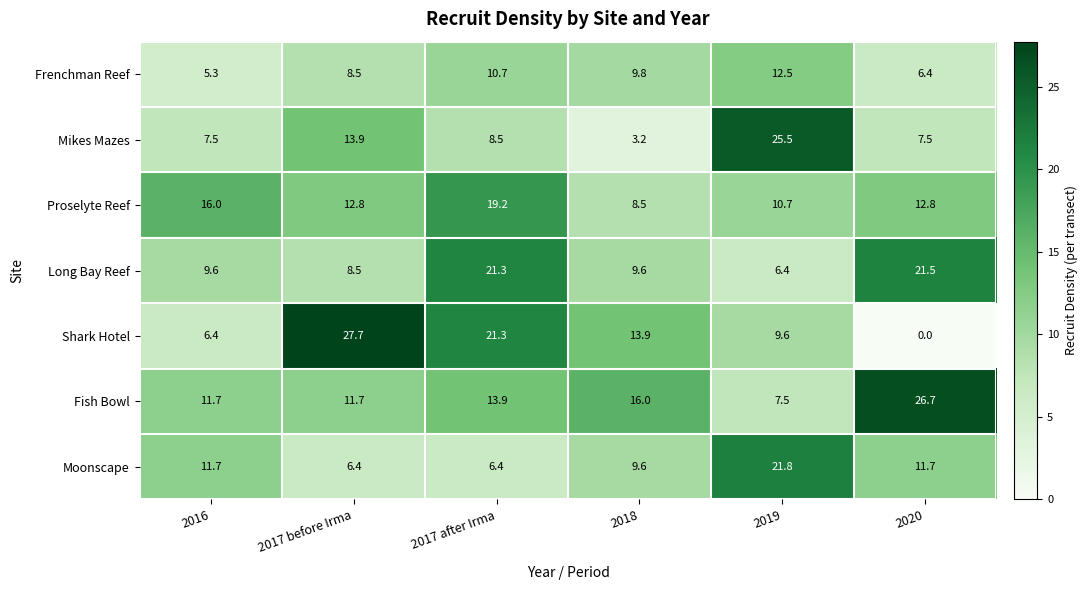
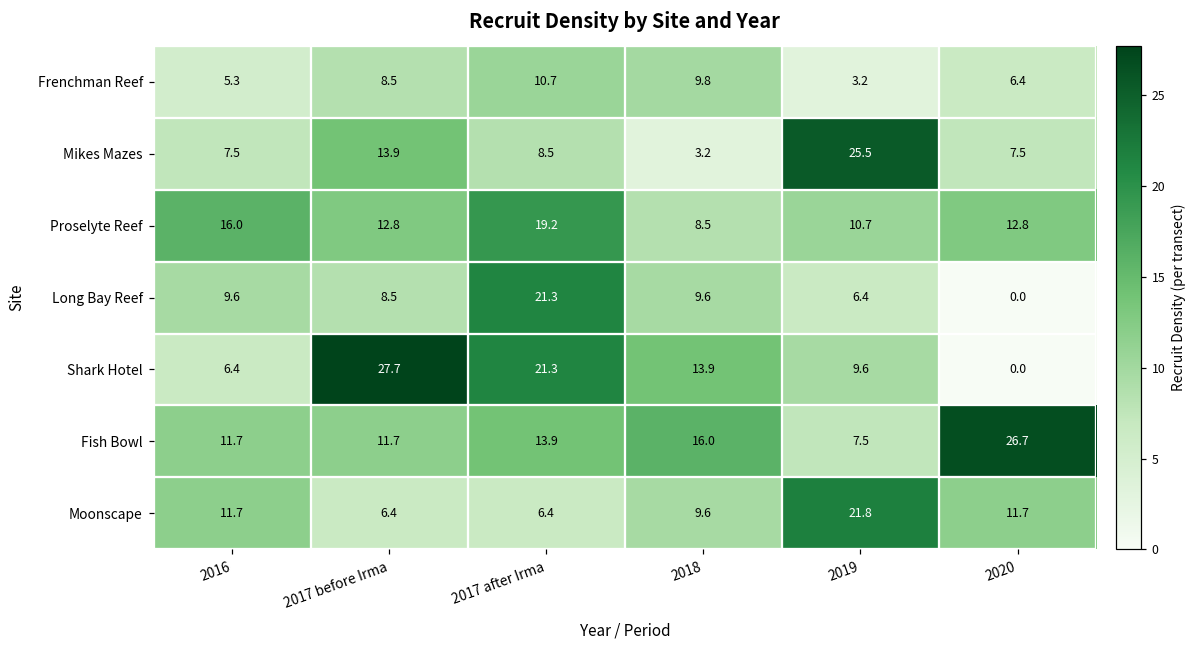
Frenchman Reef, 2019: 12.5 -> 3.2
Long Bay Reef, 2020: 21.5 -> 0.0
